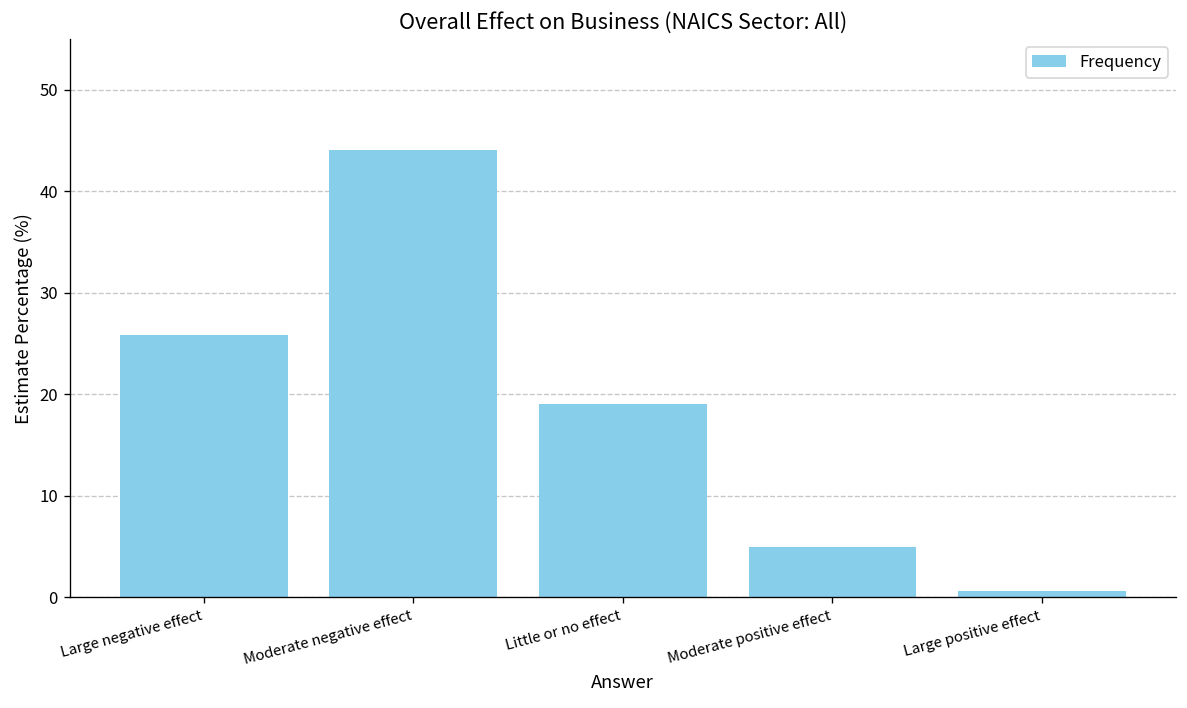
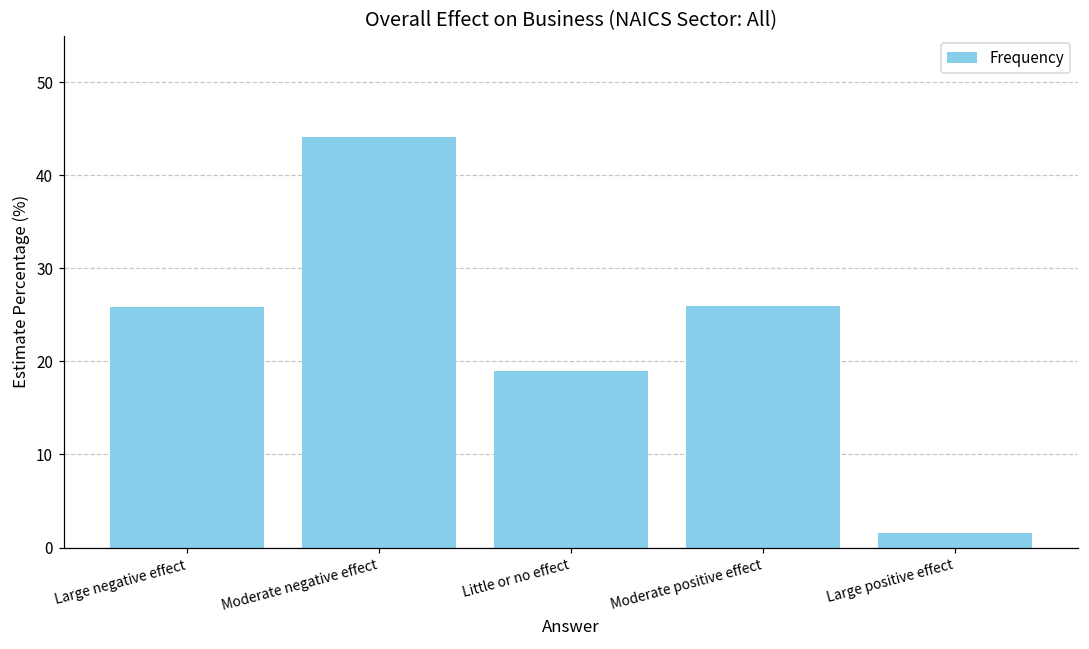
Moderate positive effect: 5 -> 26
Large positive effect: 1 -> 2
